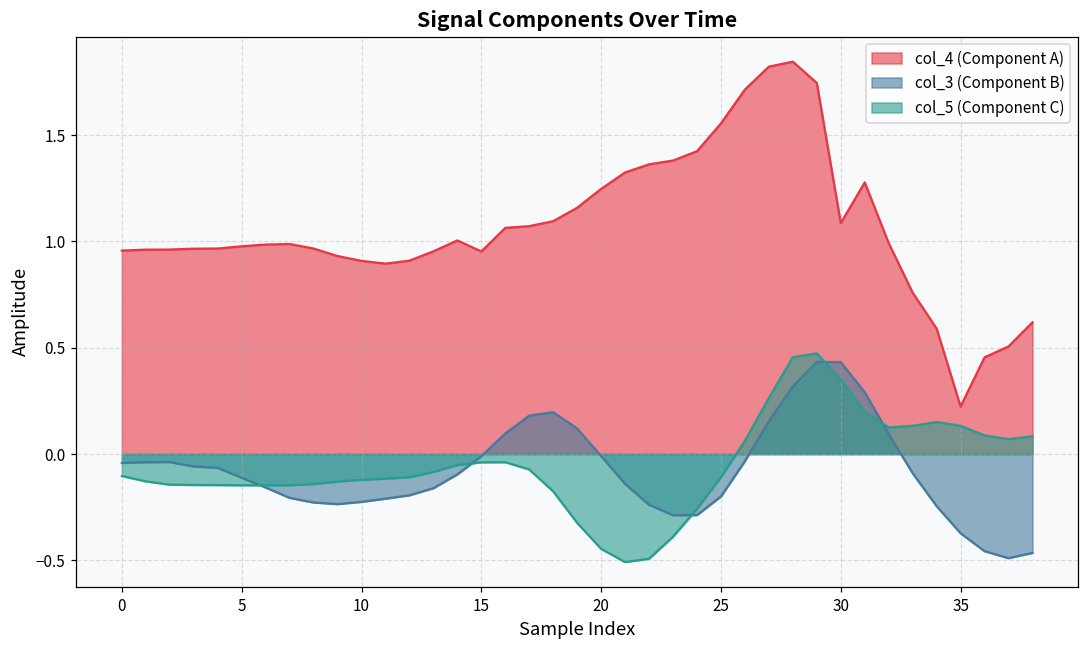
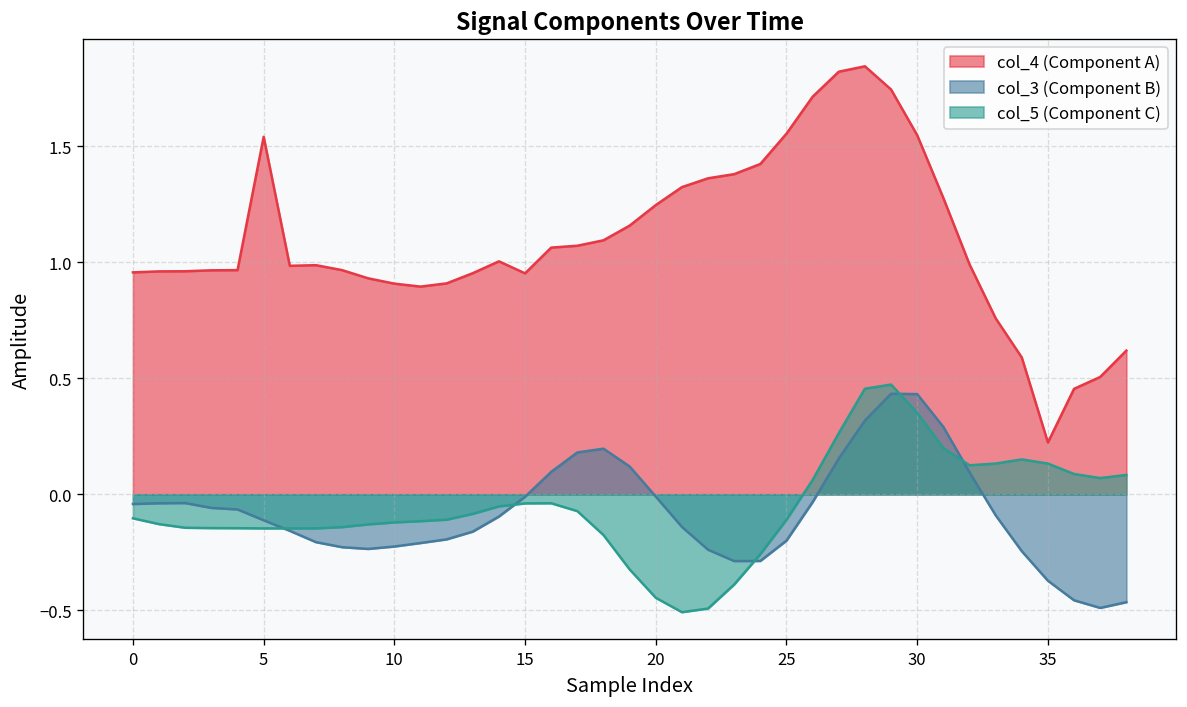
col_4 (Component A), 5: 0.98 -> 1.54
col_4 (Component A), 30: 1.09 -> 1.55
